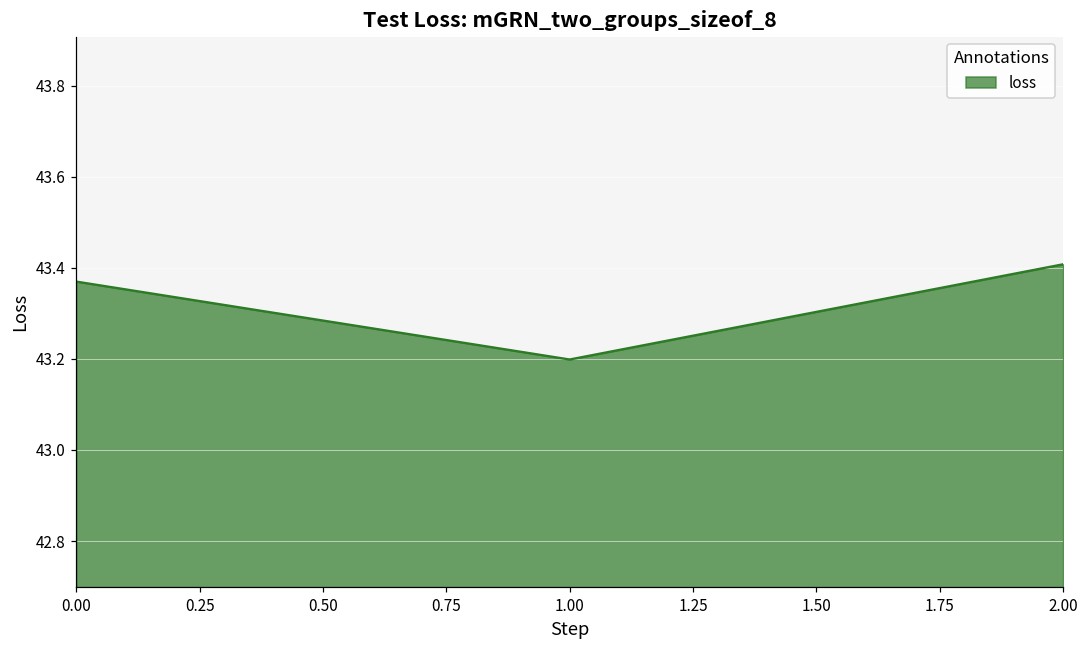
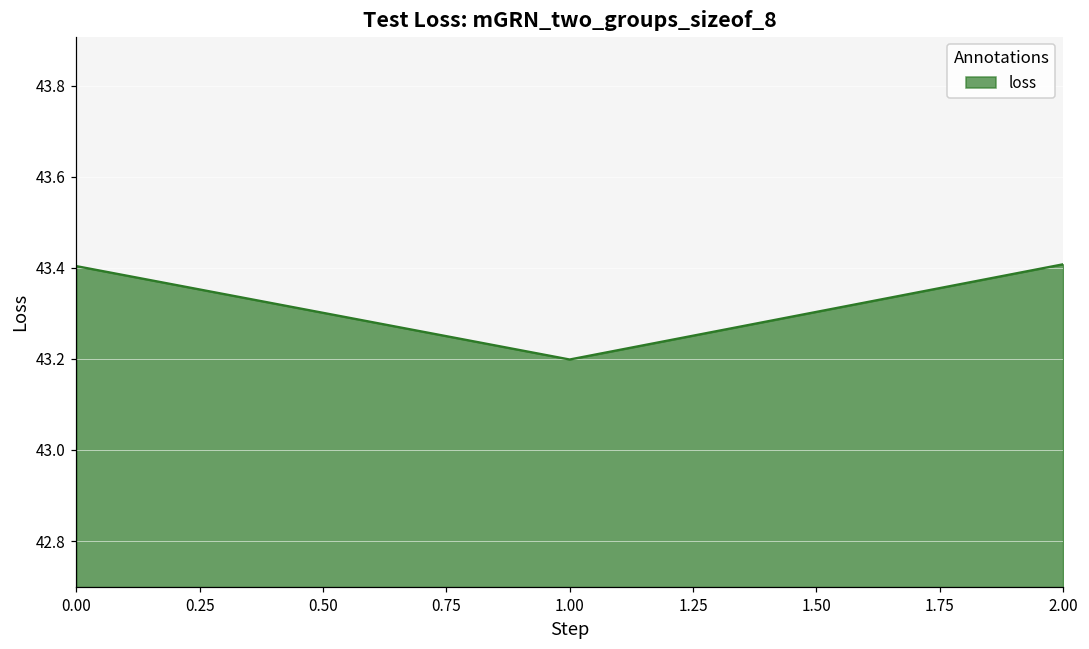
0.00: 43.37 -> 43.40
